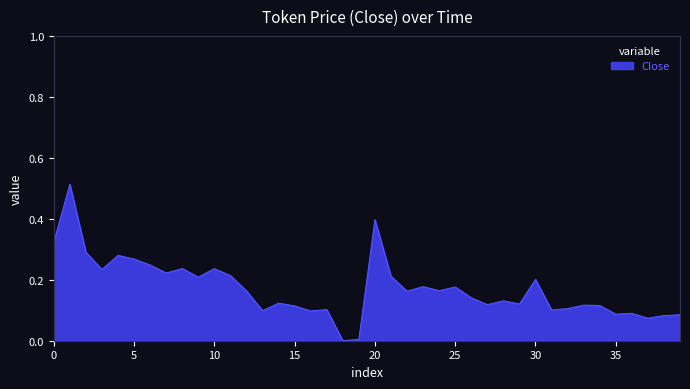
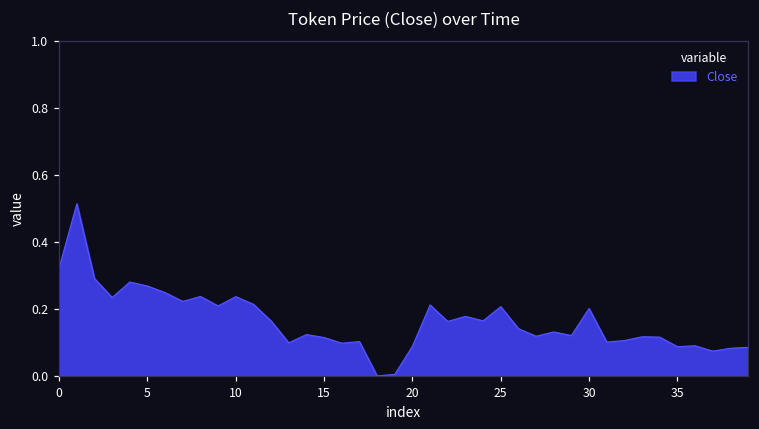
20: 0.40 -> 0.09
25: 0.18 -> 0.21
